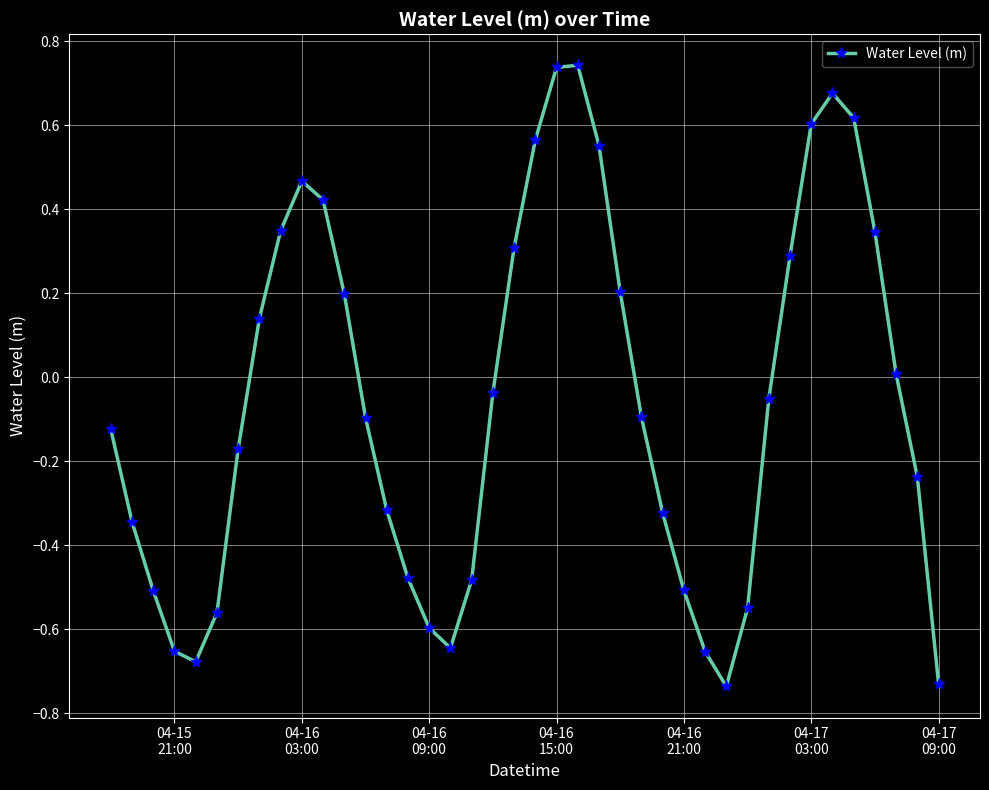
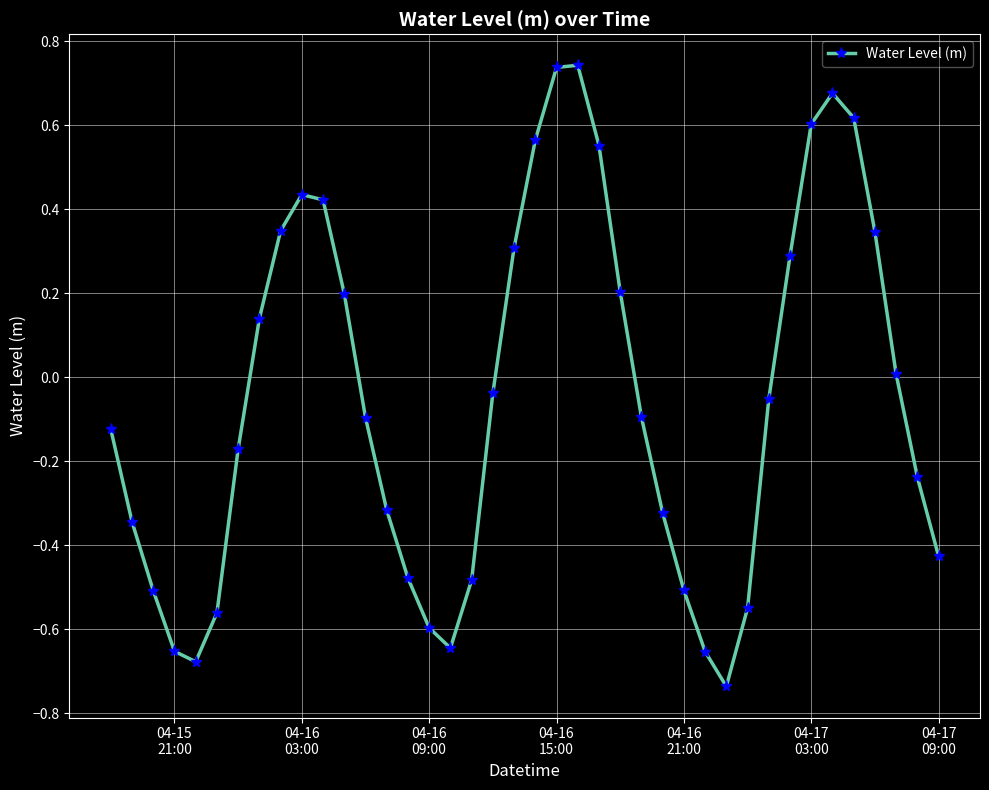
04-16 03:00: 0.47 -> 0.43
04-17 09:00: -0.73 -> -0.43
